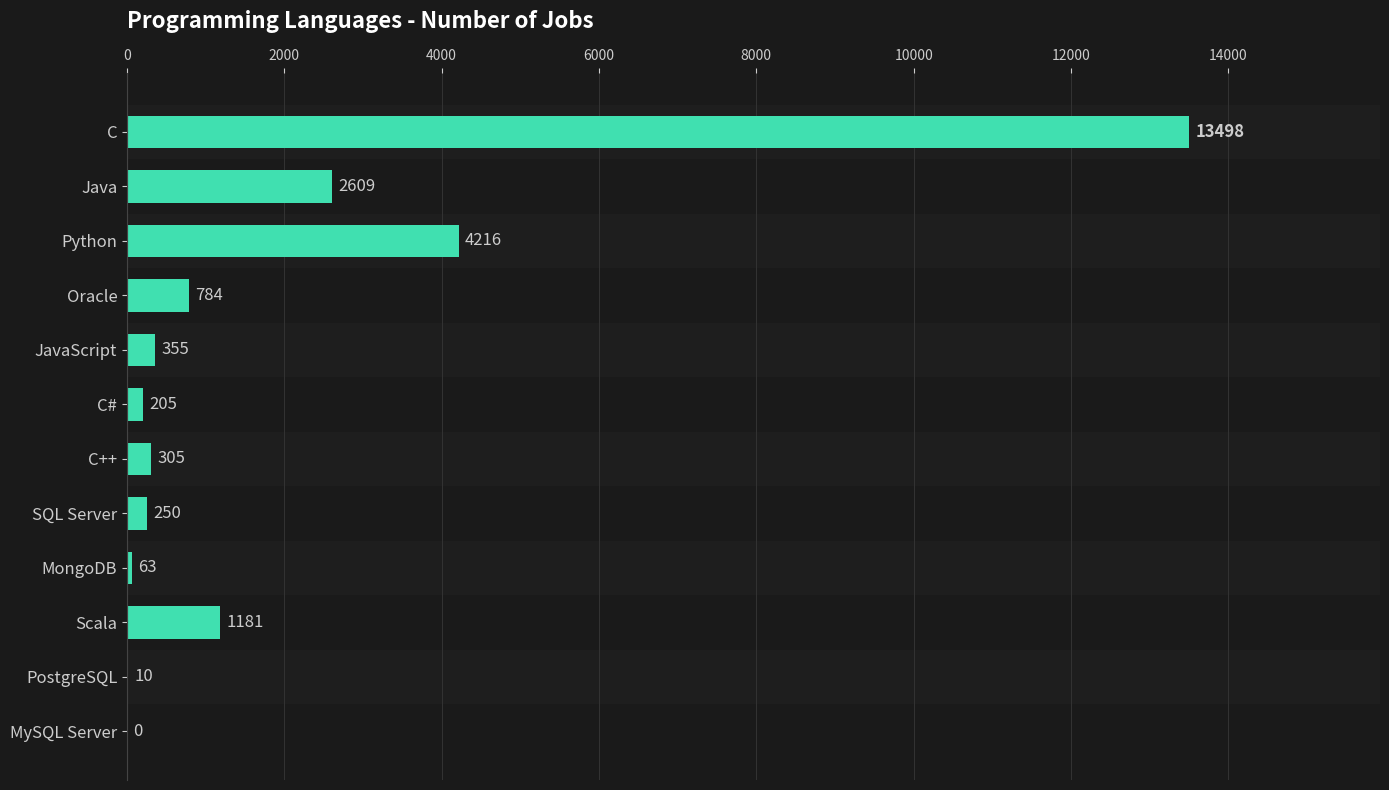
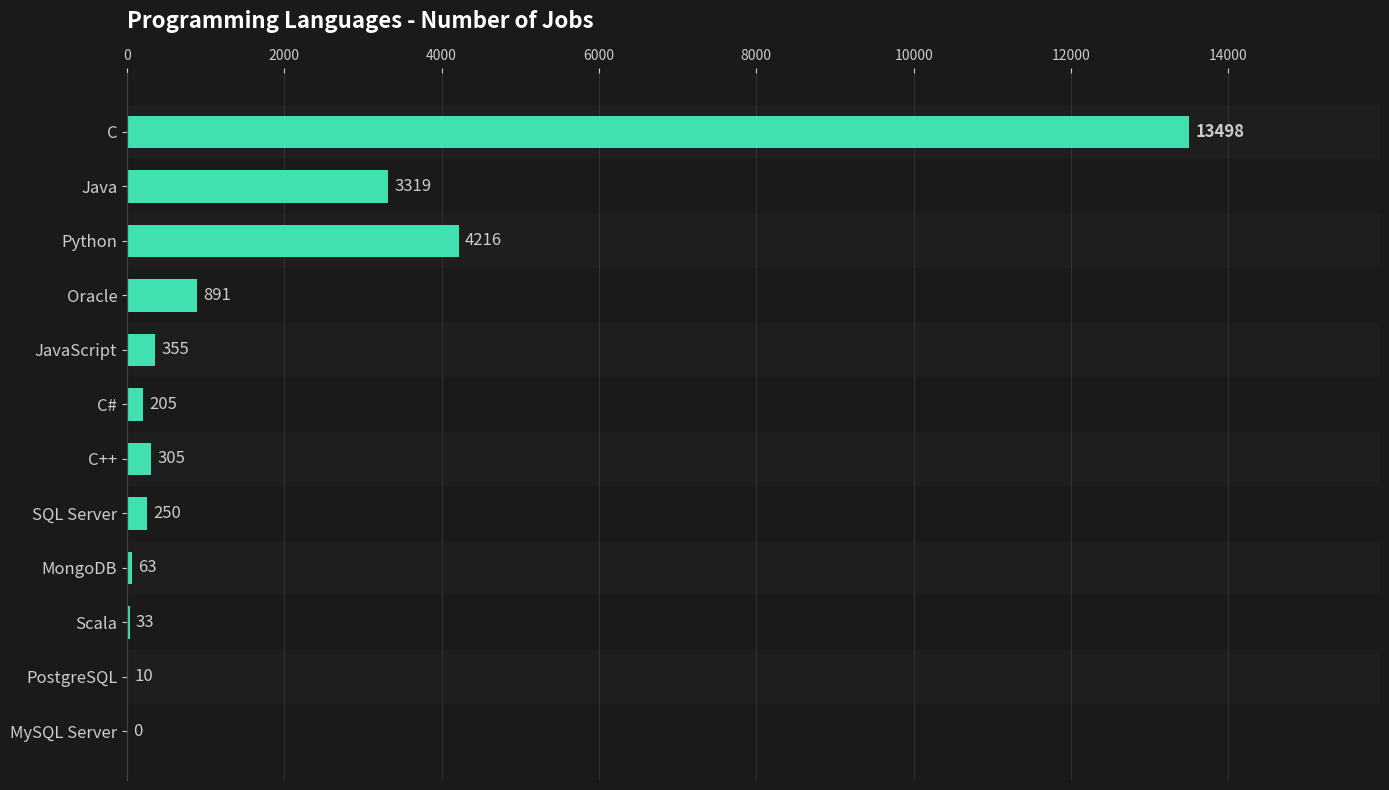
Java: 2609 -> 3319
Oracle: 784 -> 891
Scala: 1181 -> 33
